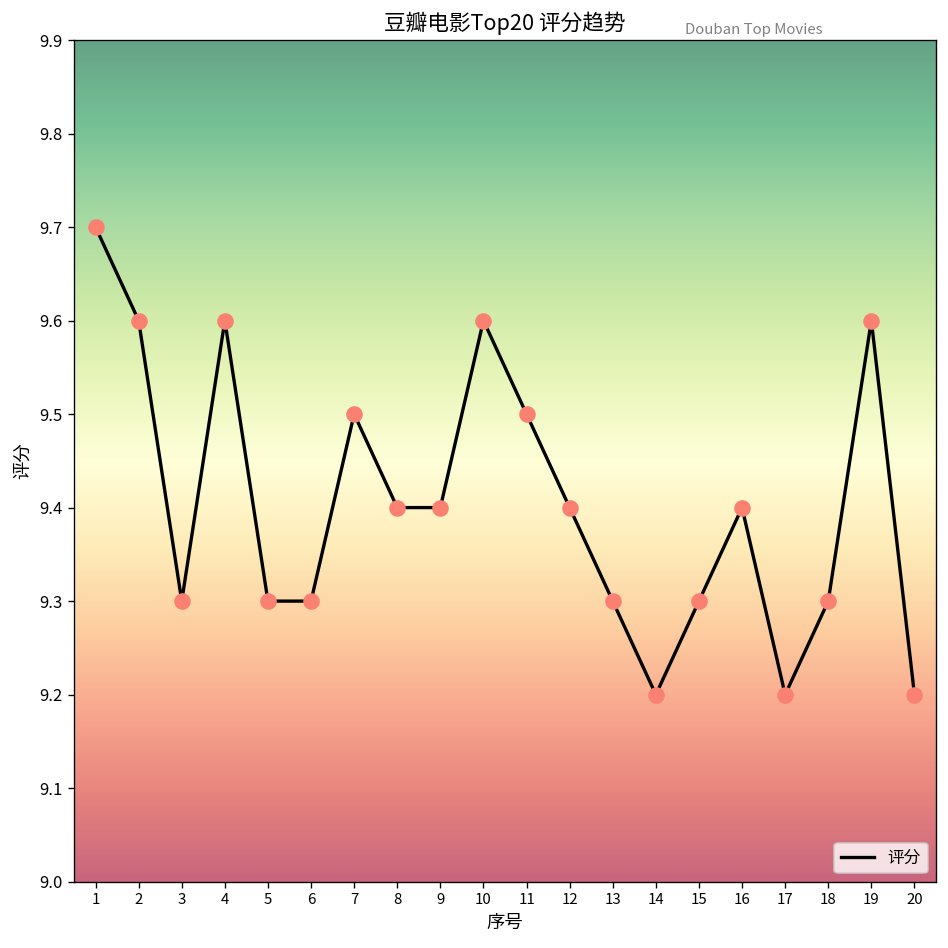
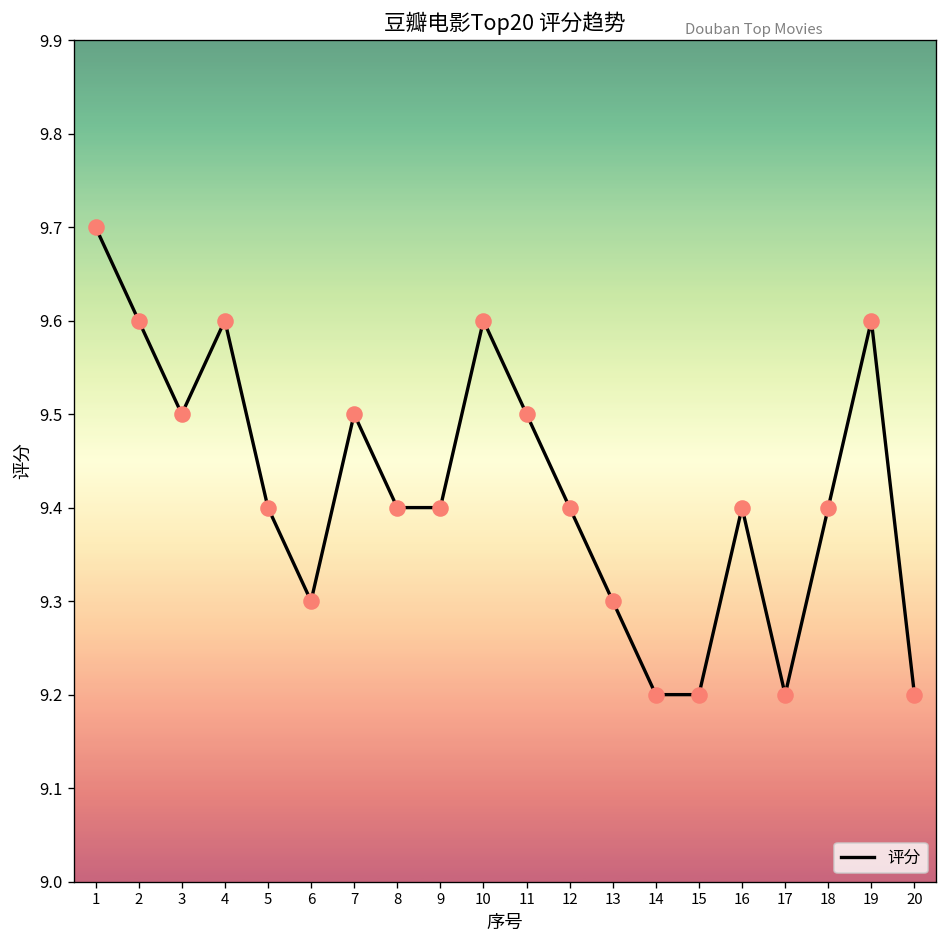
3: 9.3 -> 9.5
5: 9.3 -> 9.4
15: 9.3 -> 9.2
18: 9.3 -> 9.4
